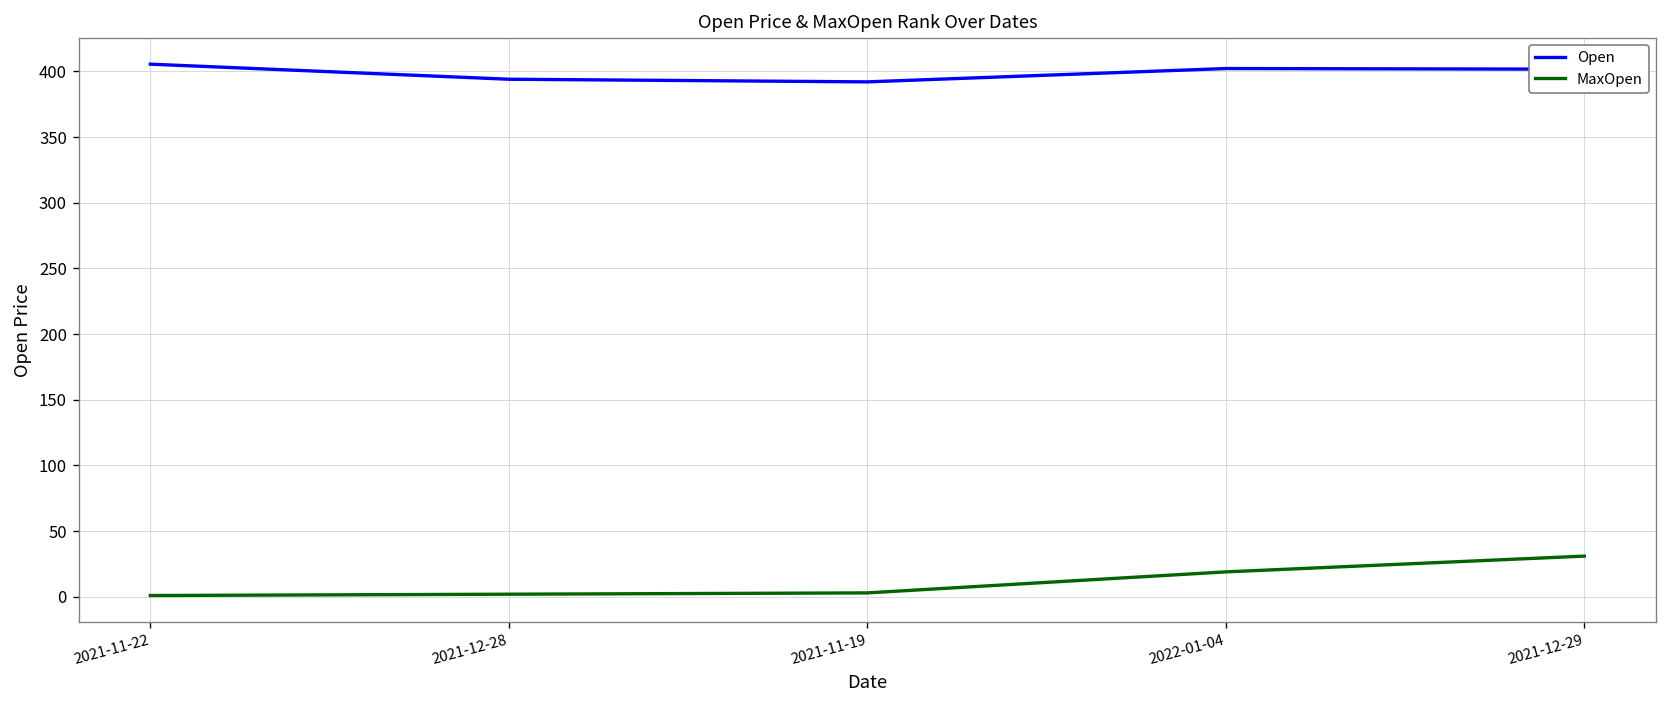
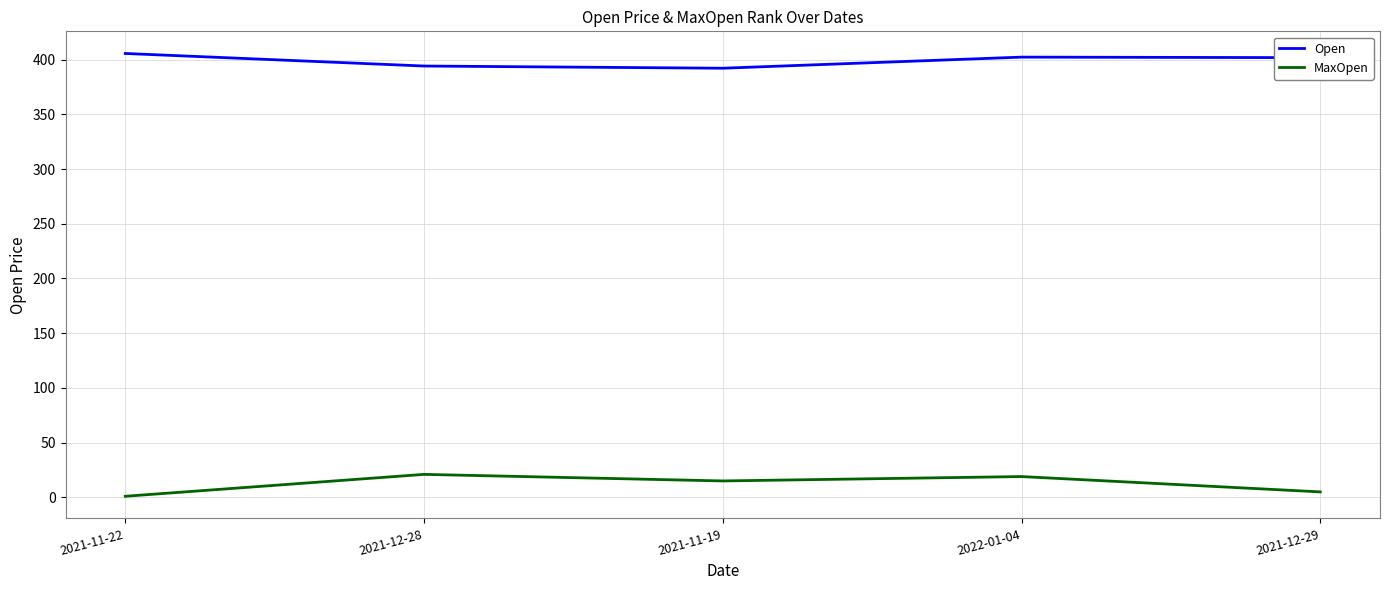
MaxOpen, 2021-12-28: 2 -> 21
MaxOpen, 2021-11-19: 3 -> 15
MaxOpen, 2021-12-29: 31 -> 5
